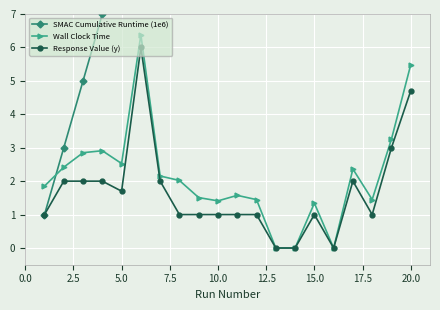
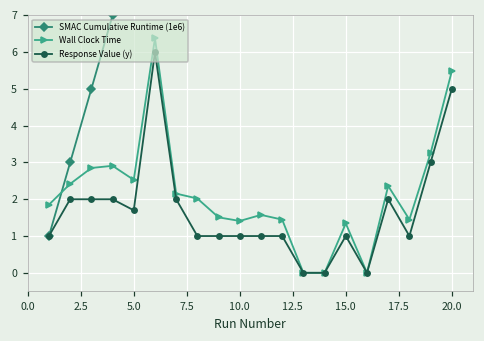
Response Value (y), 20.0: 4.7 -> 5.0
